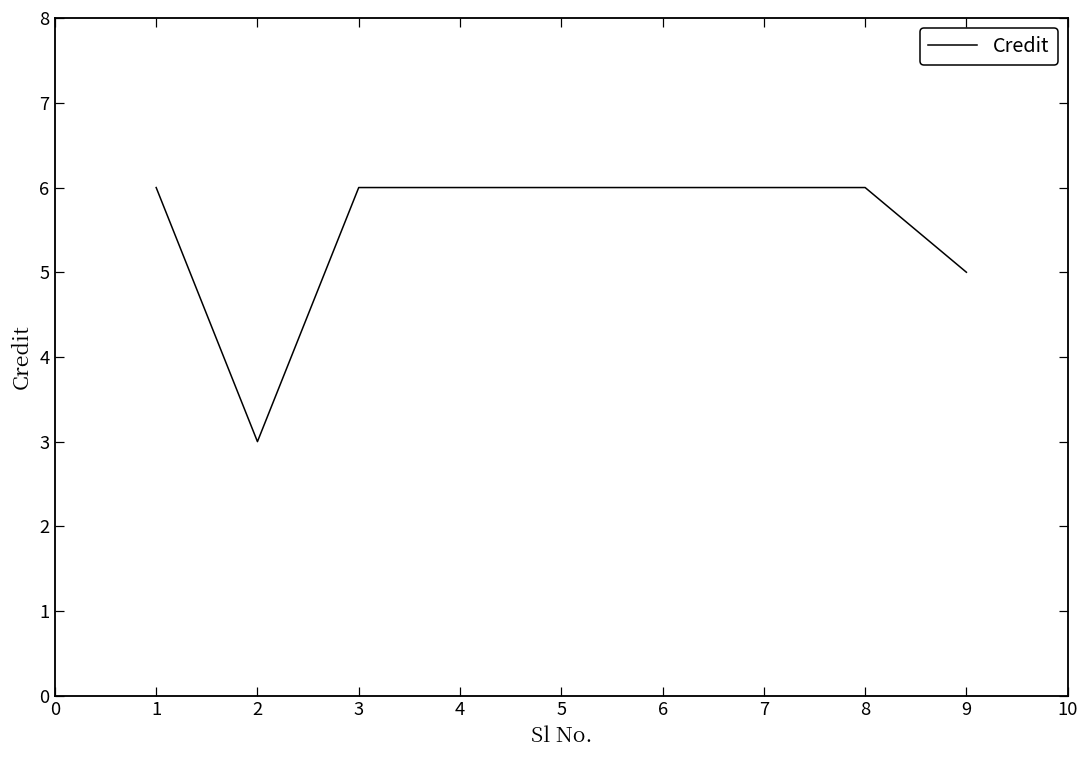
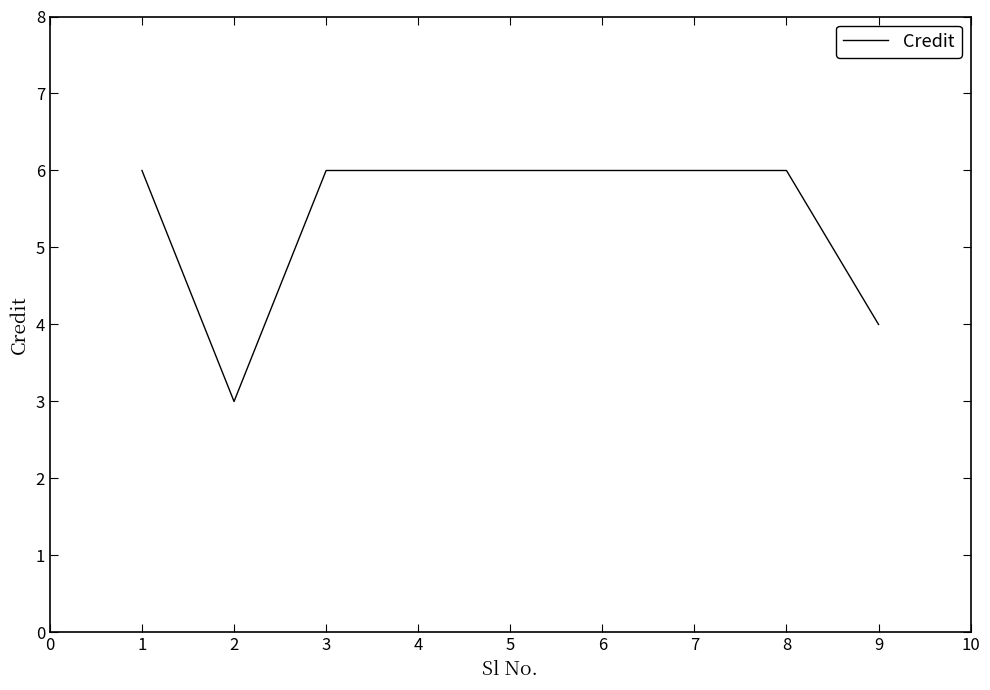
9: 5 -> 4
